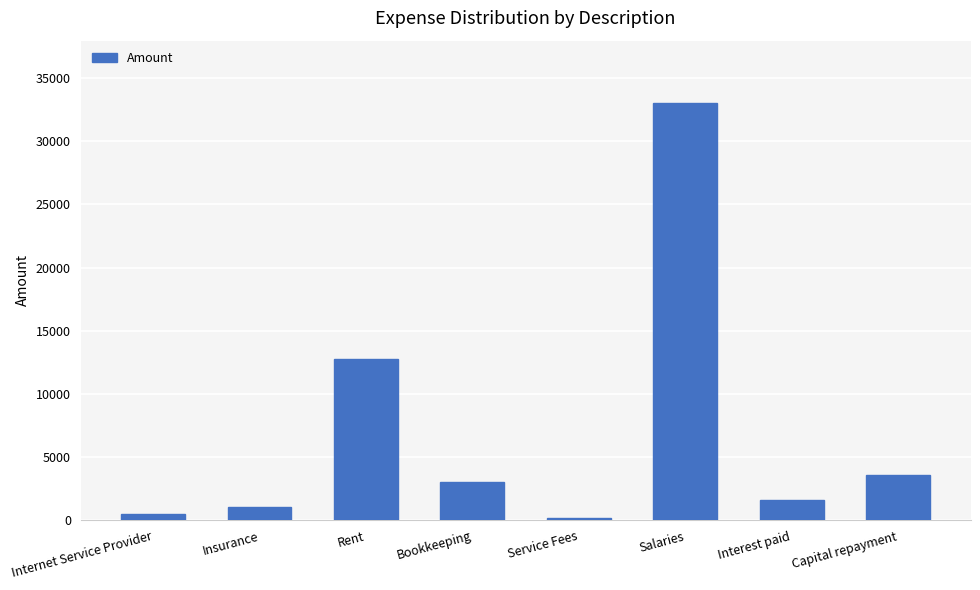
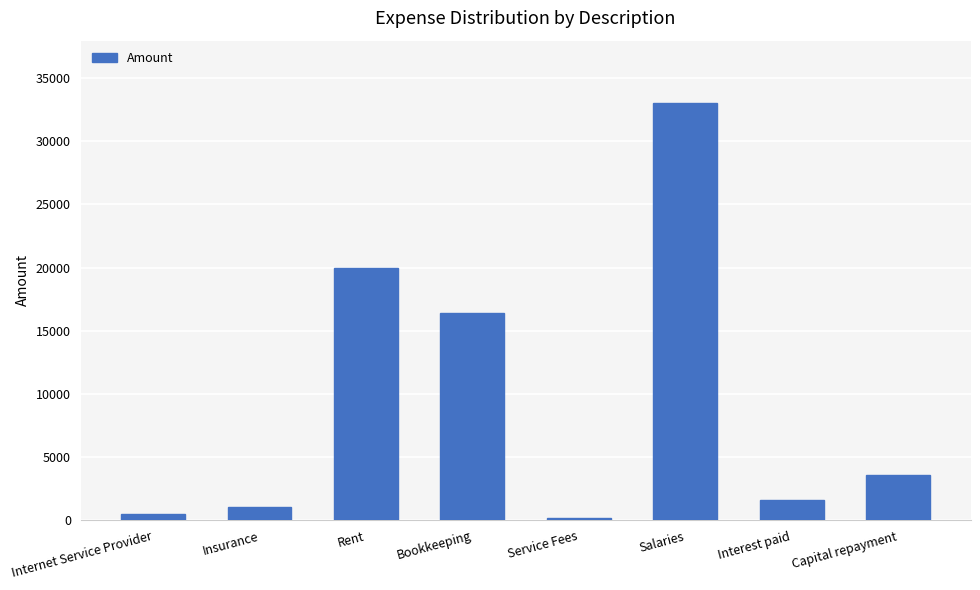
Rent: 12800 -> 19900
Bookkeeping: 3000 -> 16400
